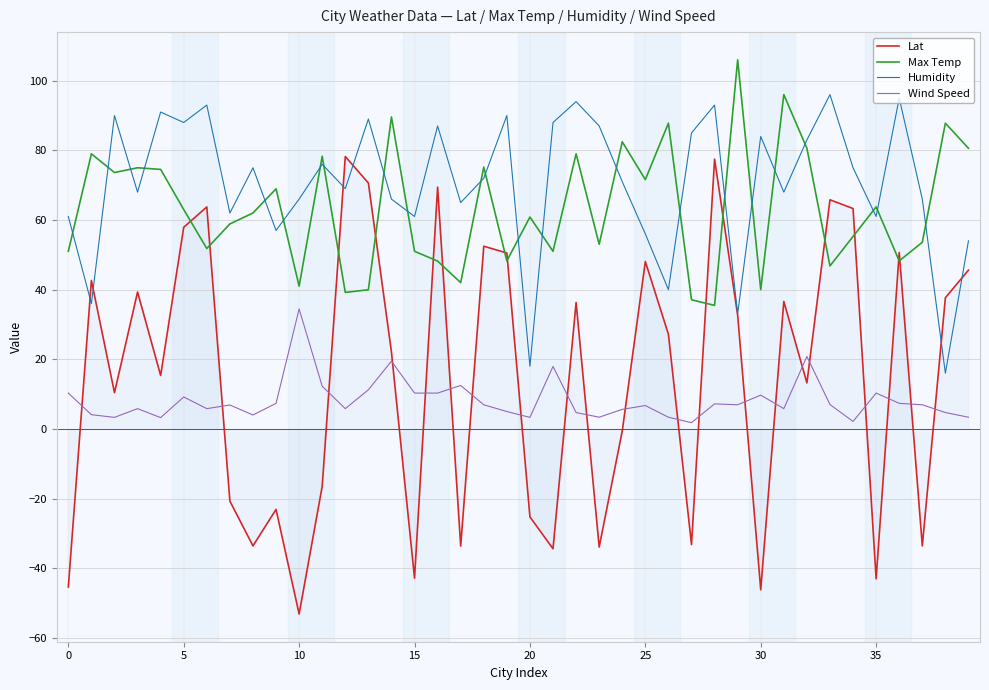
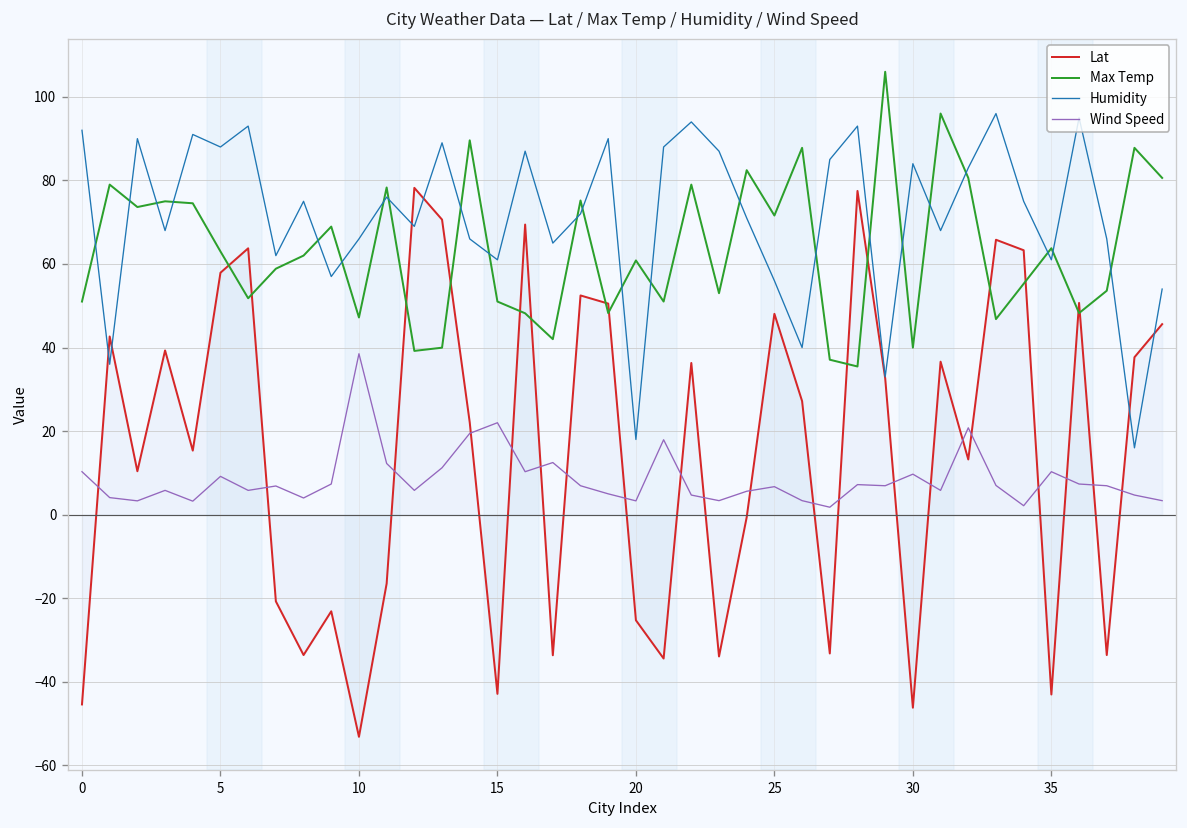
Humidity, 0: 61 -> 92
Max Temp, 10: 41 -> 47
Wind Speed, 10: 34 -> 39
Wind Speed, 15: 10 -> 22
